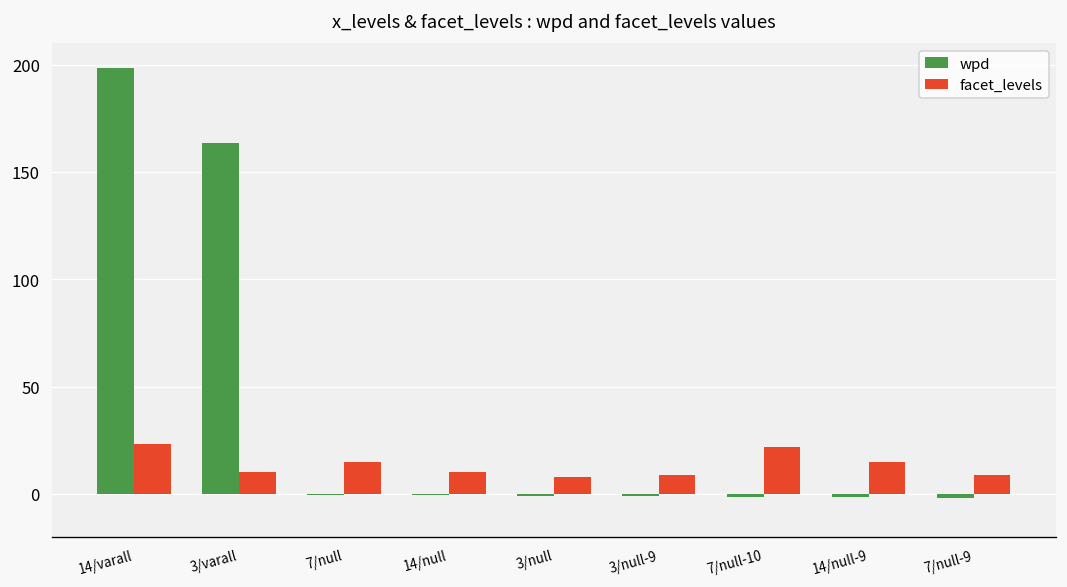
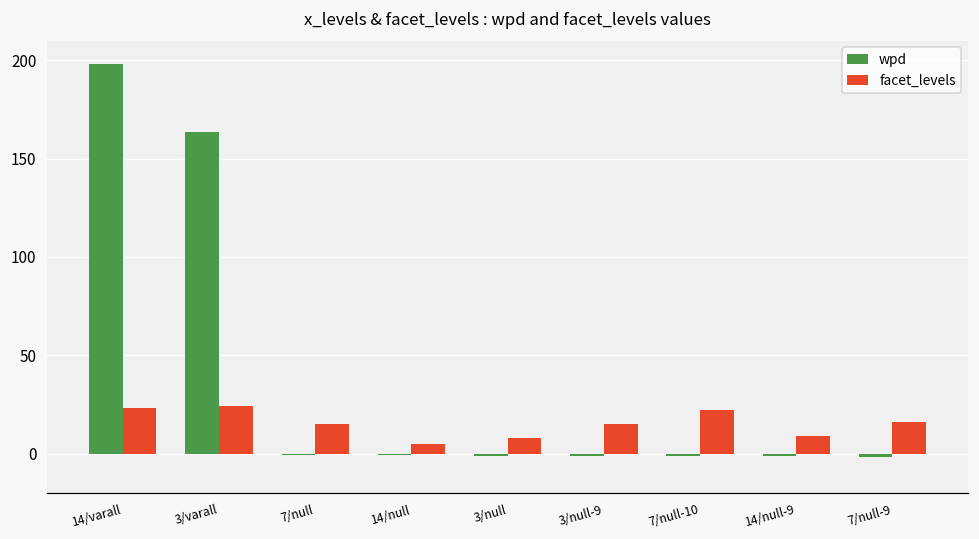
facet_levels, 3/varall: 10 -> 24
facet_levels, 14/null: 10 -> 5
facet_levels, 3/null-9: 9 -> 15
facet_levels, 14/null-9: 15 -> 9
facet_levels, 7/null-9: 9 -> 16
